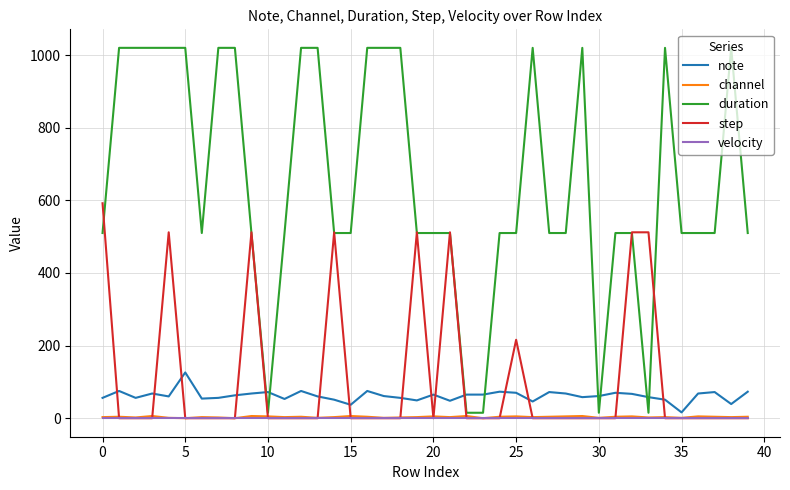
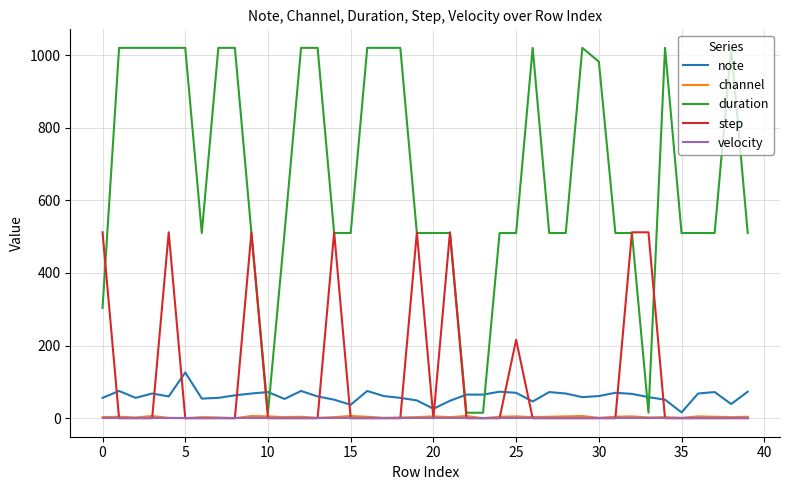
duration, 0: 510 -> 300
step, 0: 590 -> 510
note, 20: 70 -> 30
duration, 30: 20 -> 980
